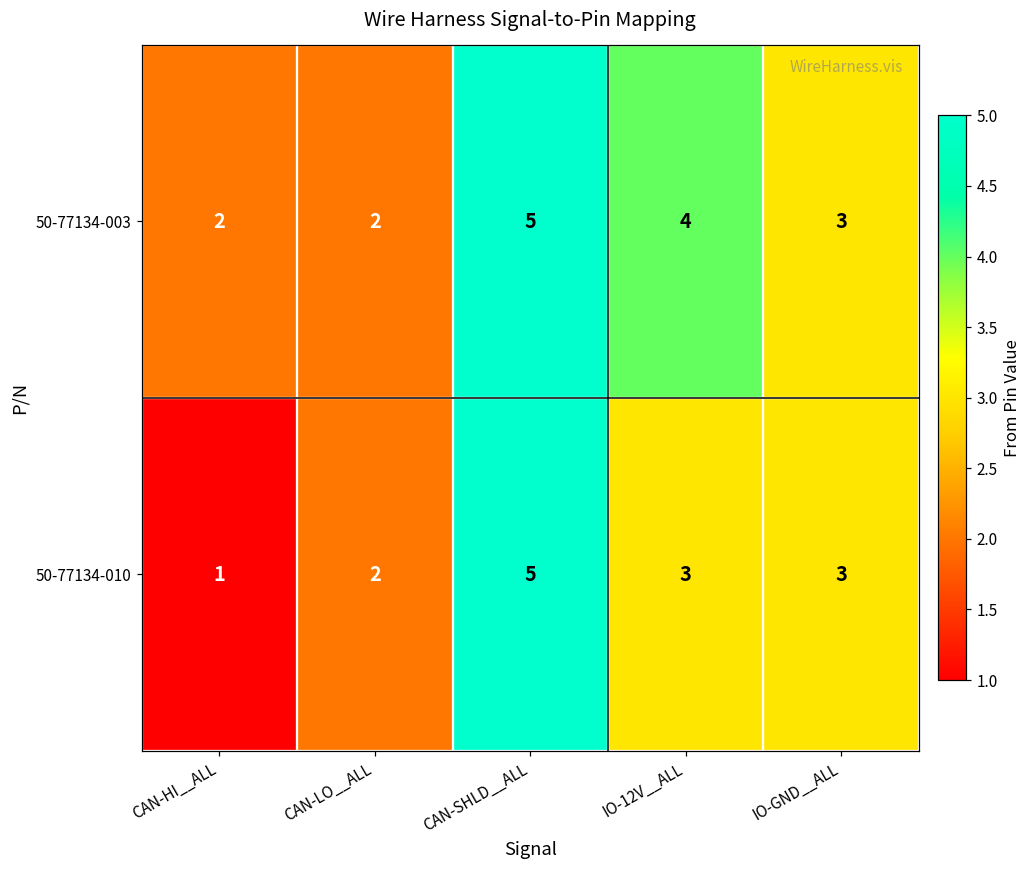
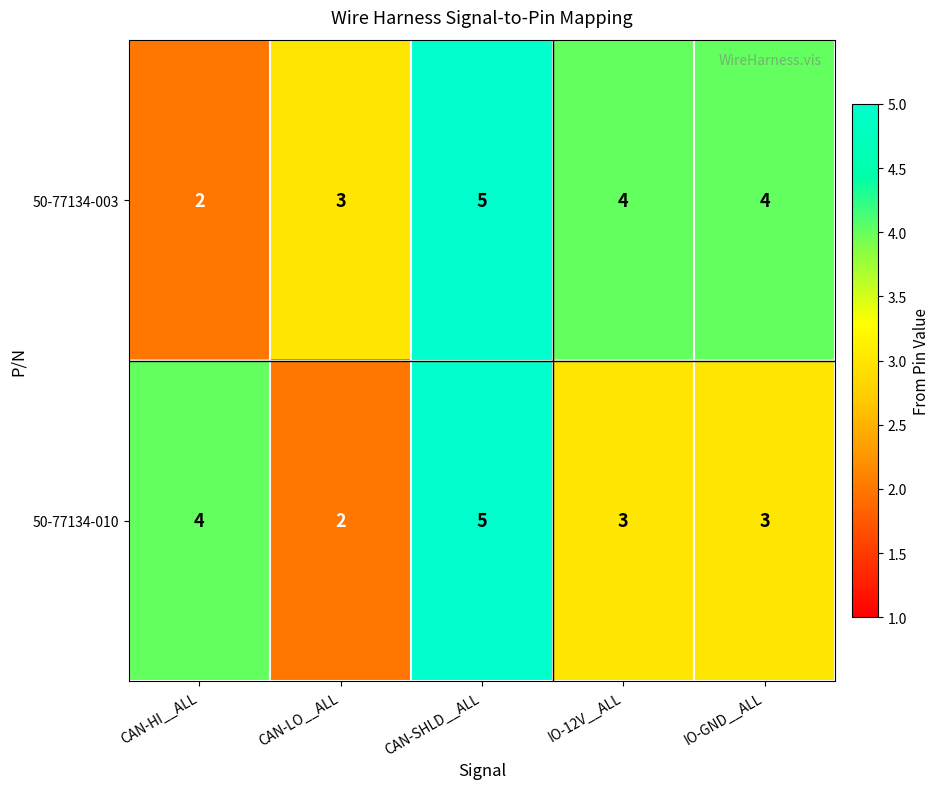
50-77134-003, CAN-LO__ALL: 2 -> 3
50-77134-003, IO-GND__ALL: 3 -> 4
50-77134-010, CAN-HI__ALL: 1 -> 4
